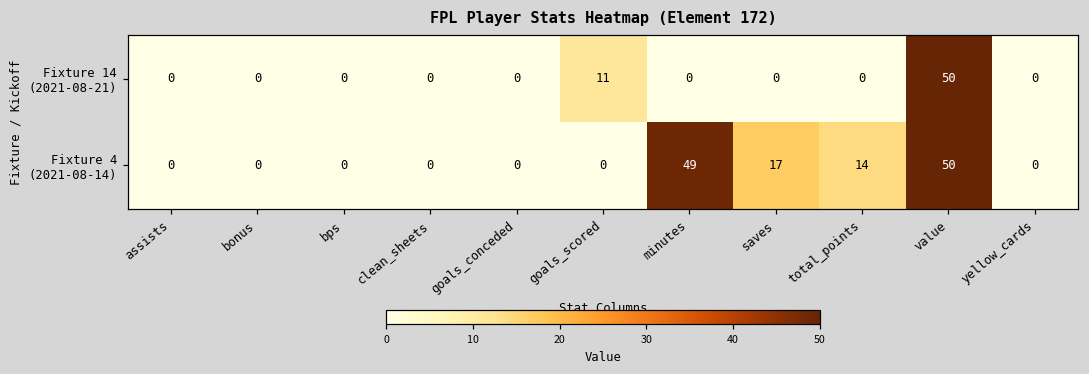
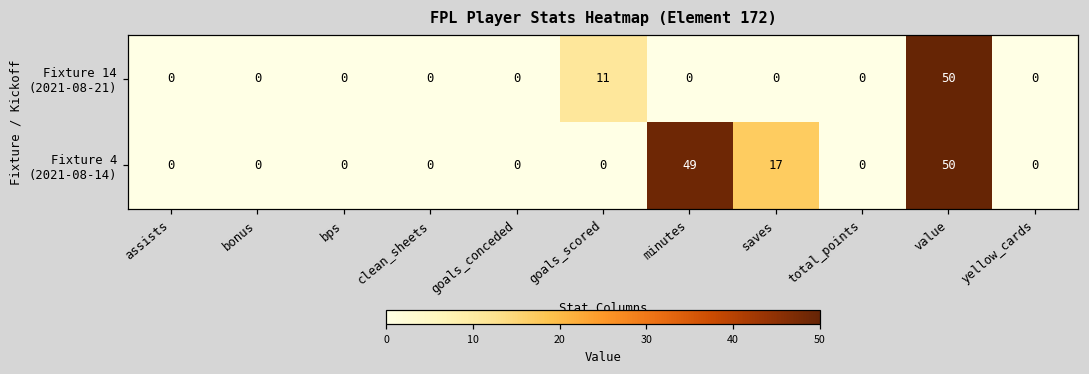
Fixture 4 (2021-08-14), total_points: 14 -> 0
